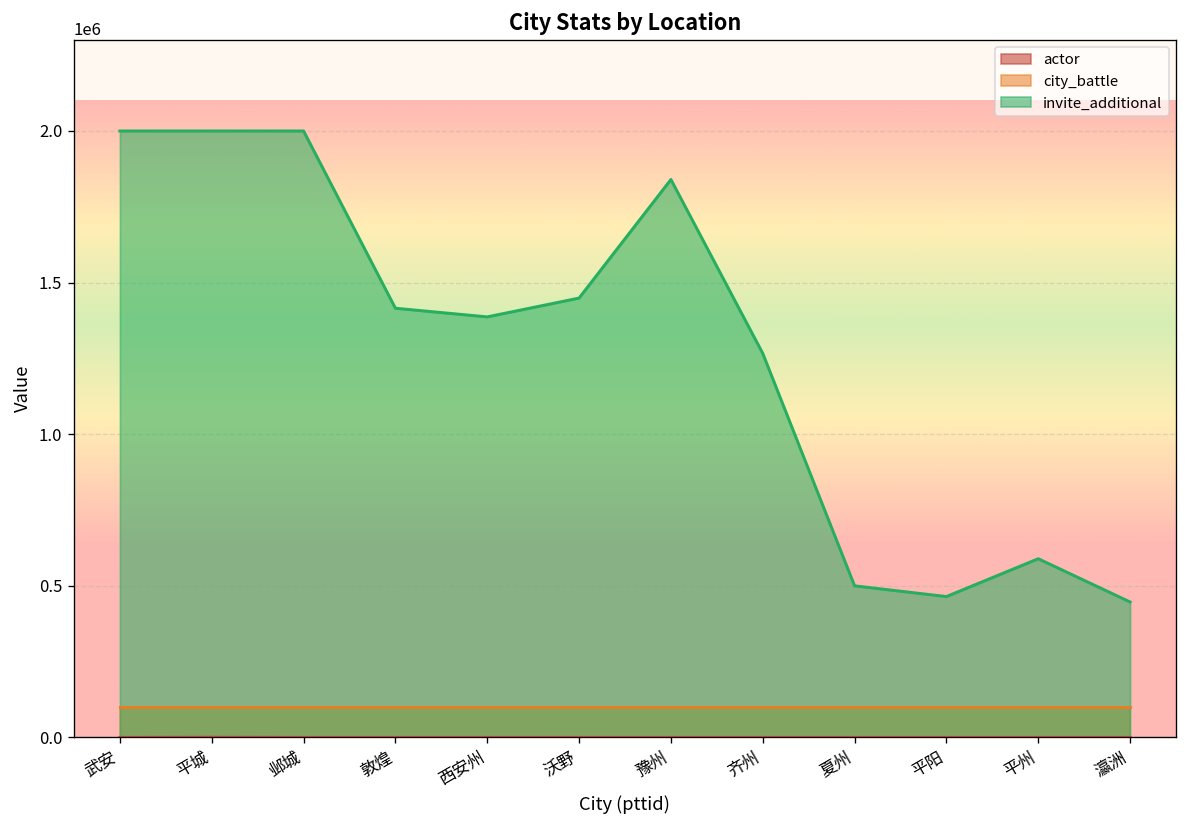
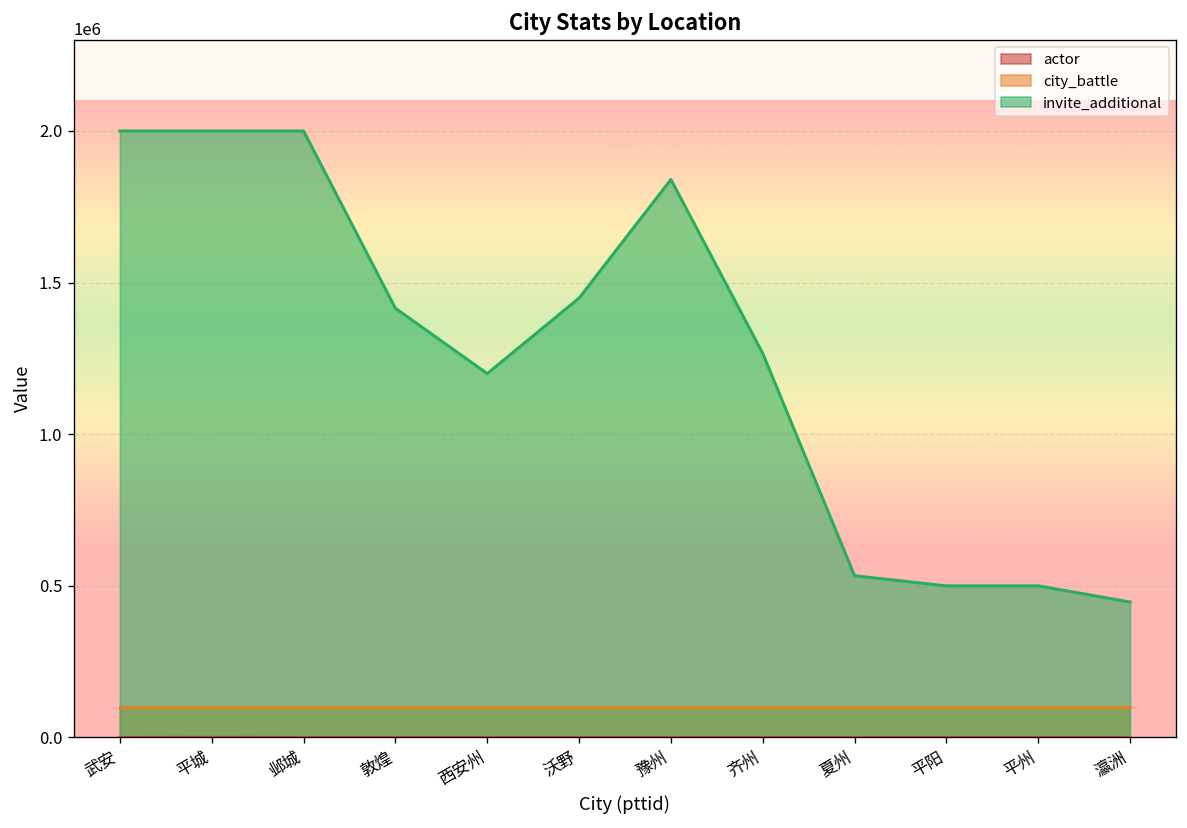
invite_additional, 西安州: 1390000 -> 1200000
invite_additional, 夏州: 500000 -> 530000
invite_additional, 平阳: 460000 -> 500000
invite_additional, 平州: 590000 -> 500000
